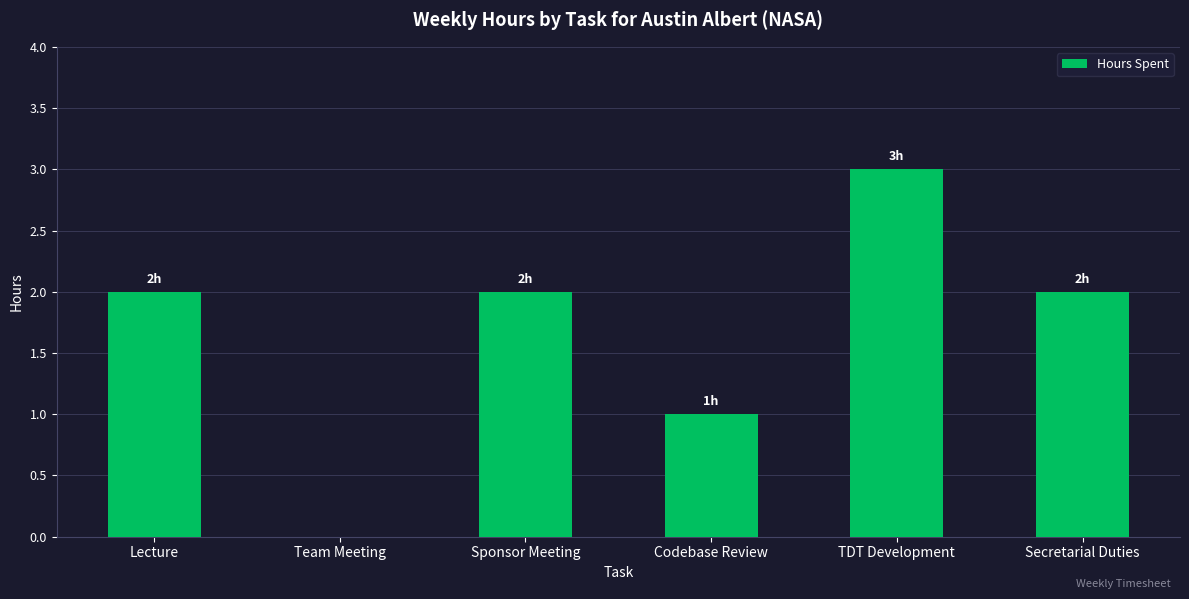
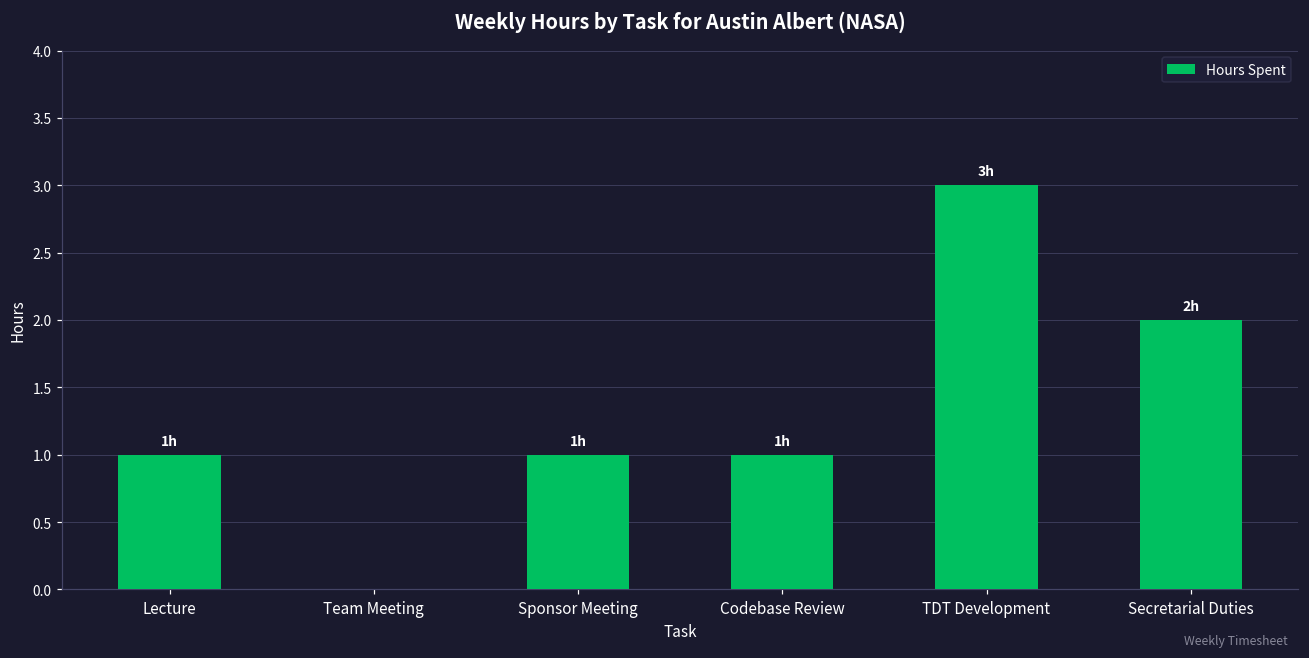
Lecture: 2h -> 1h
Sponsor Meeting: 2h -> 1h
